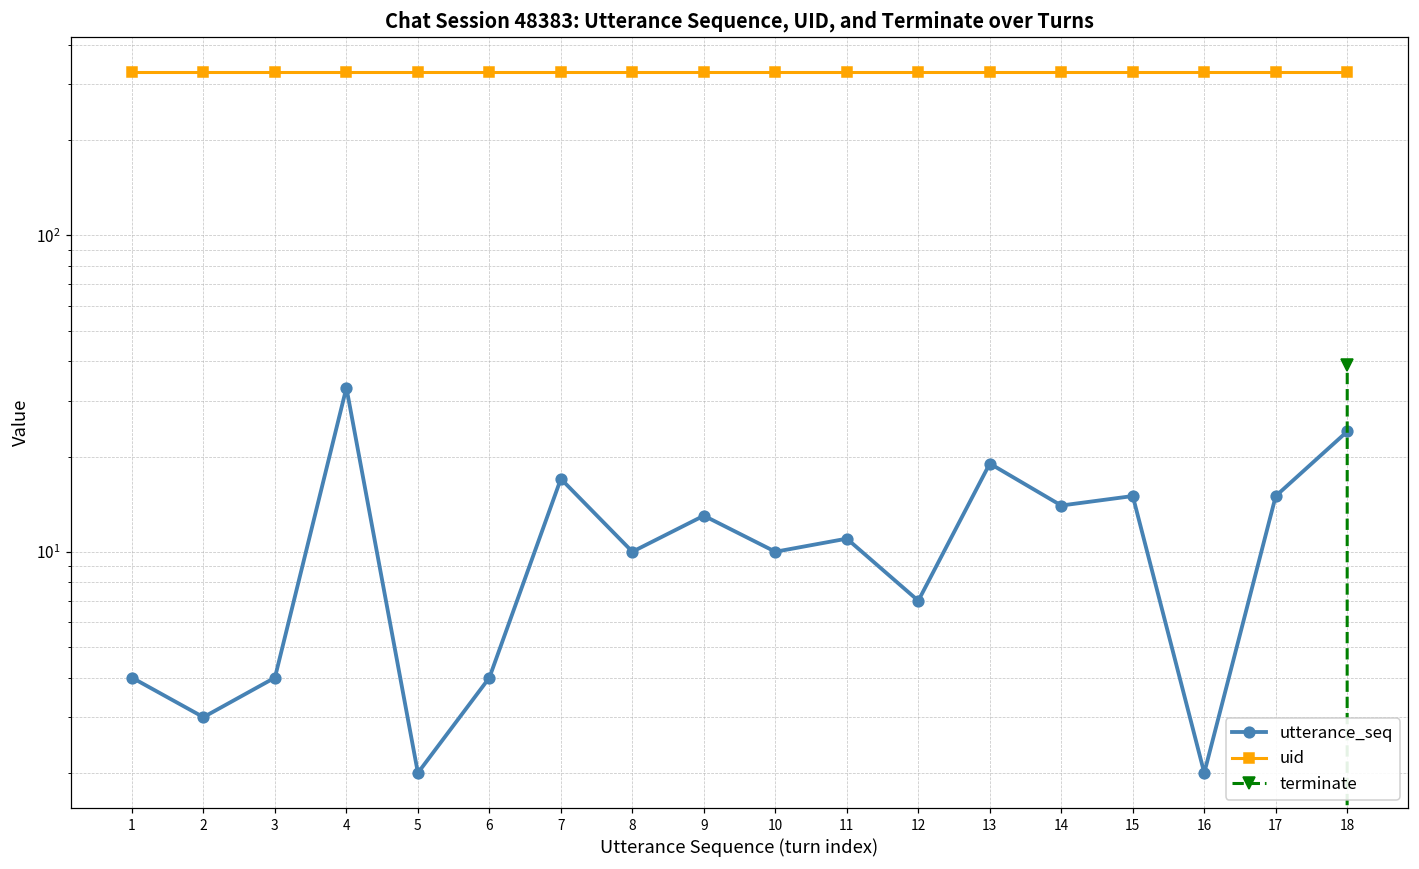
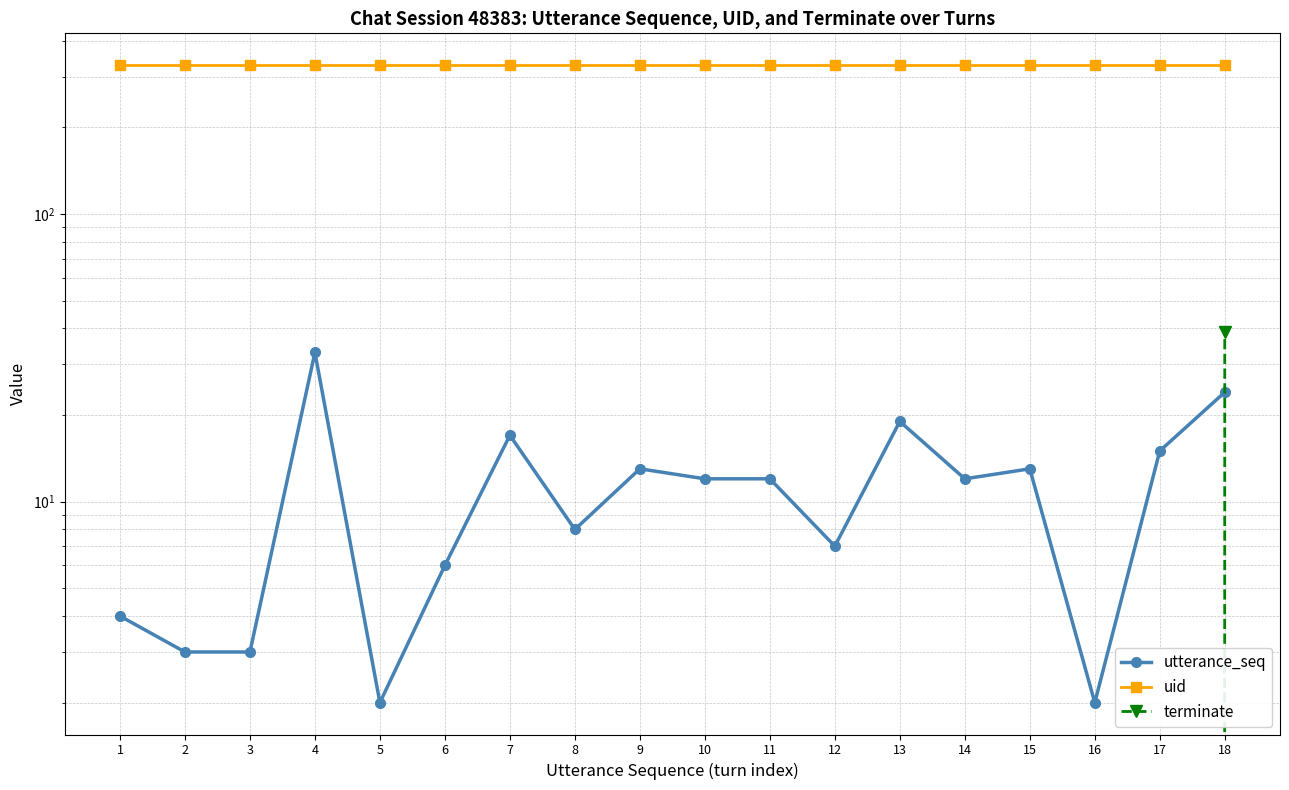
utterance_seq, 3: 4 -> 3
utterance_seq, 6: 4 -> 6
utterance_seq, 8: 10 -> 8
utterance_seq, 10: 10 -> 12
utterance_seq, 11: 11 -> 12
utterance_seq, 14: 14 -> 12
utterance_seq, 15: 15 -> 13
